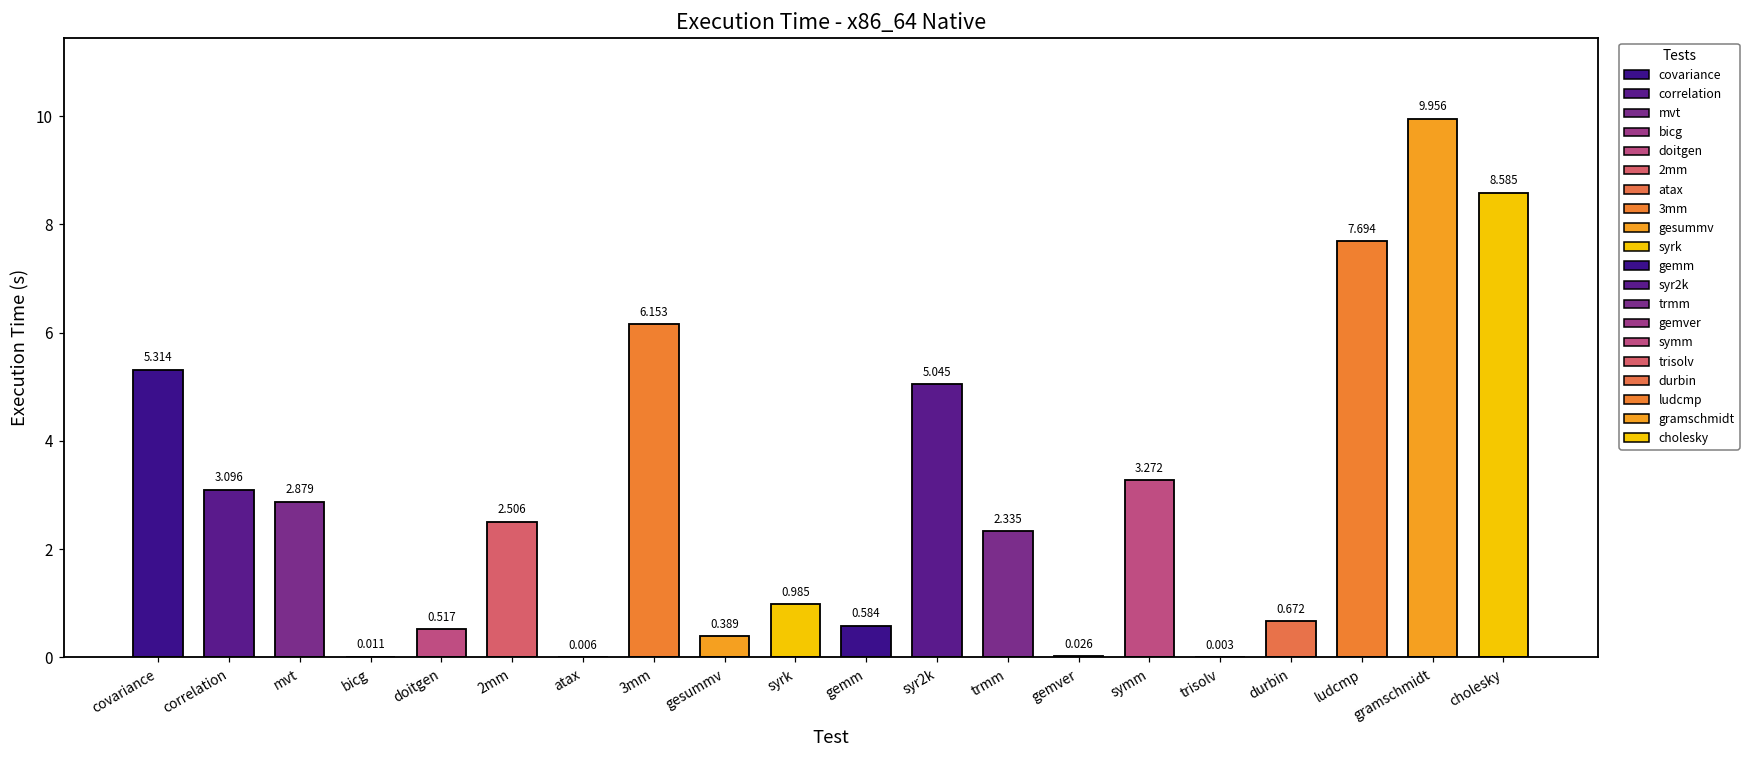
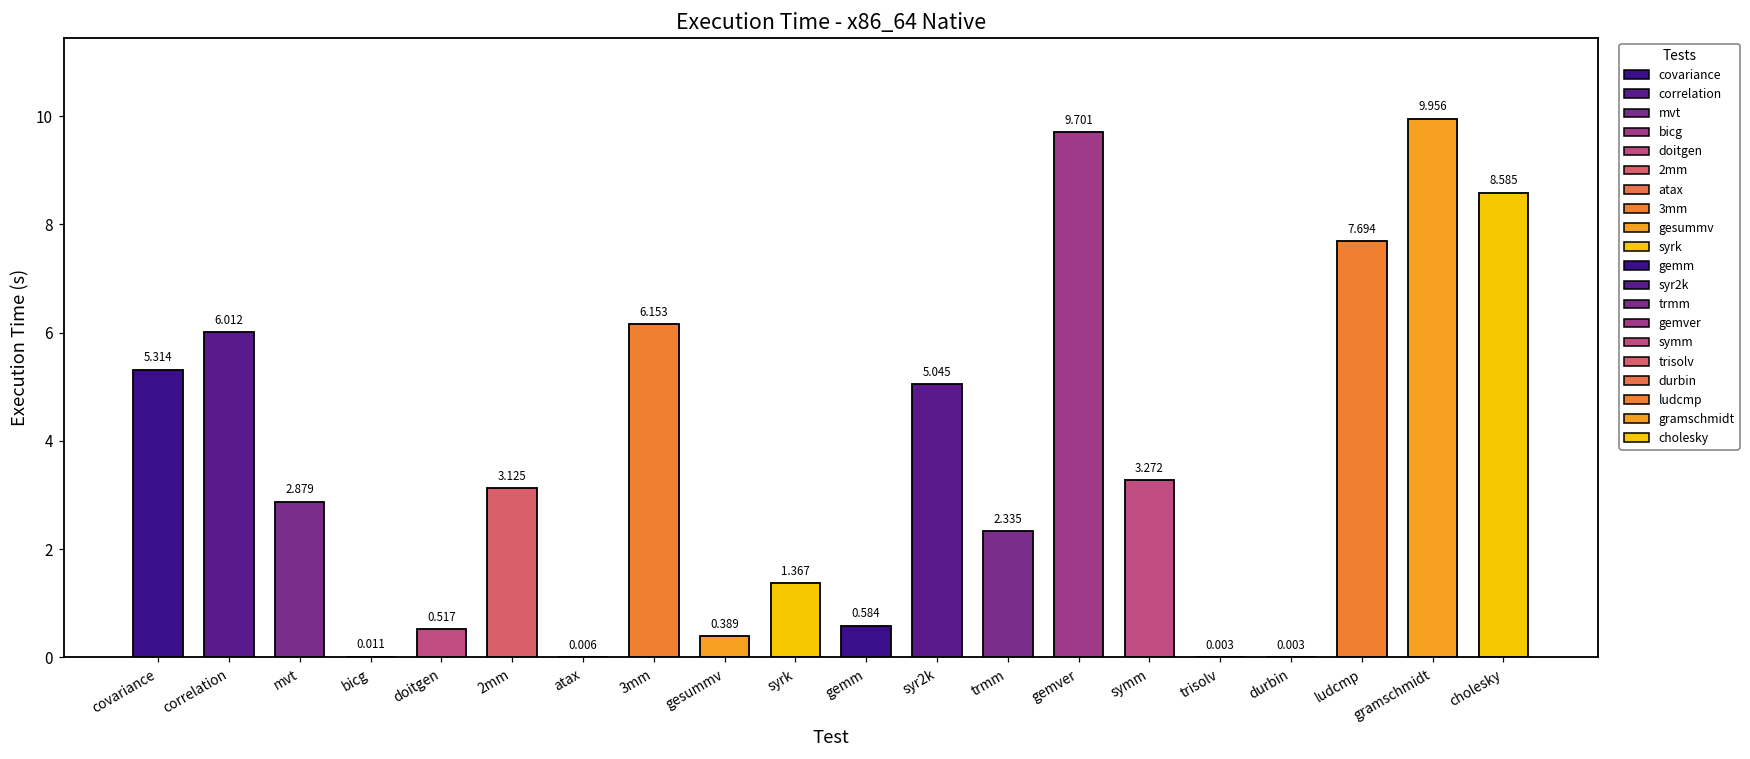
correlation: 3.096 -> 6.012
2mm: 2.506 -> 3.125
syrk: 0.985 -> 1.367
gemver: 0.026 -> 9.701
durbin: 0.672 -> 0.003
